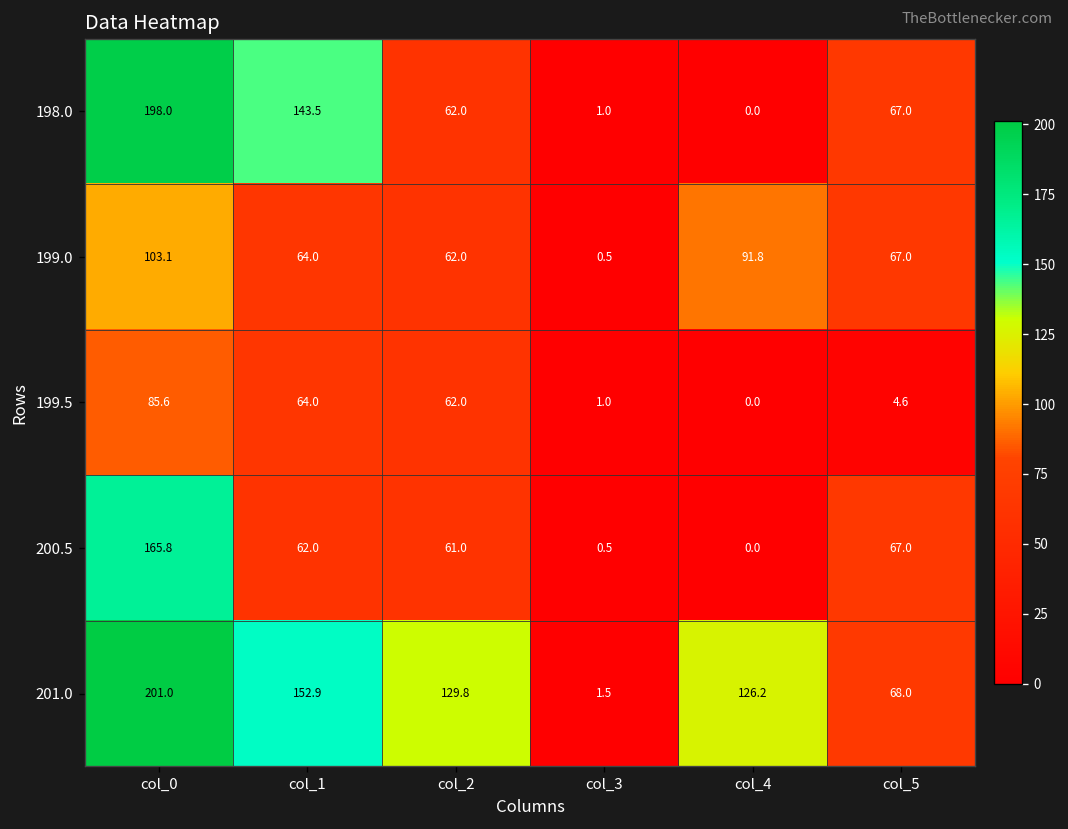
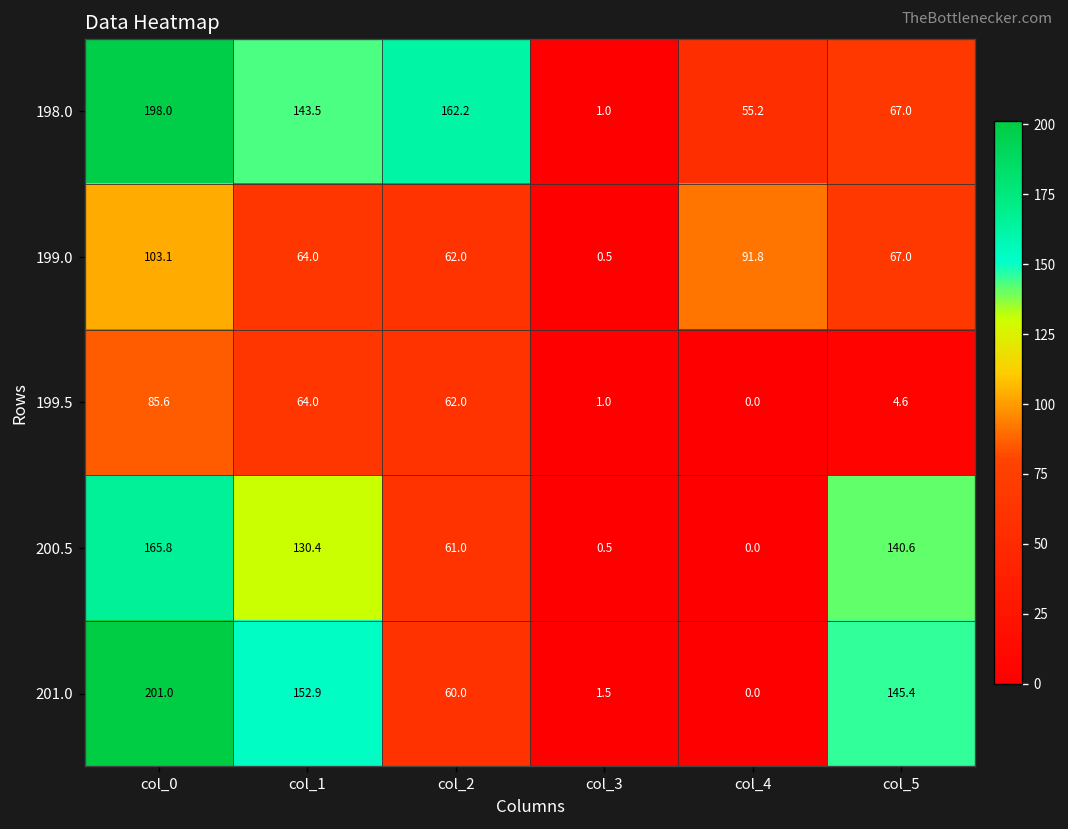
198.0, col_2: 62.0 -> 162.2
198.0, col_4: 0.0 -> 55.2
200.5, col_1: 62.0 -> 130.4
200.5, col_5: 67.0 -> 140.6
201.0, col_2: 129.8 -> 60.0
201.0, col_4: 126.2 -> 0.0
201.0, col_5: 68.0 -> 145.4
